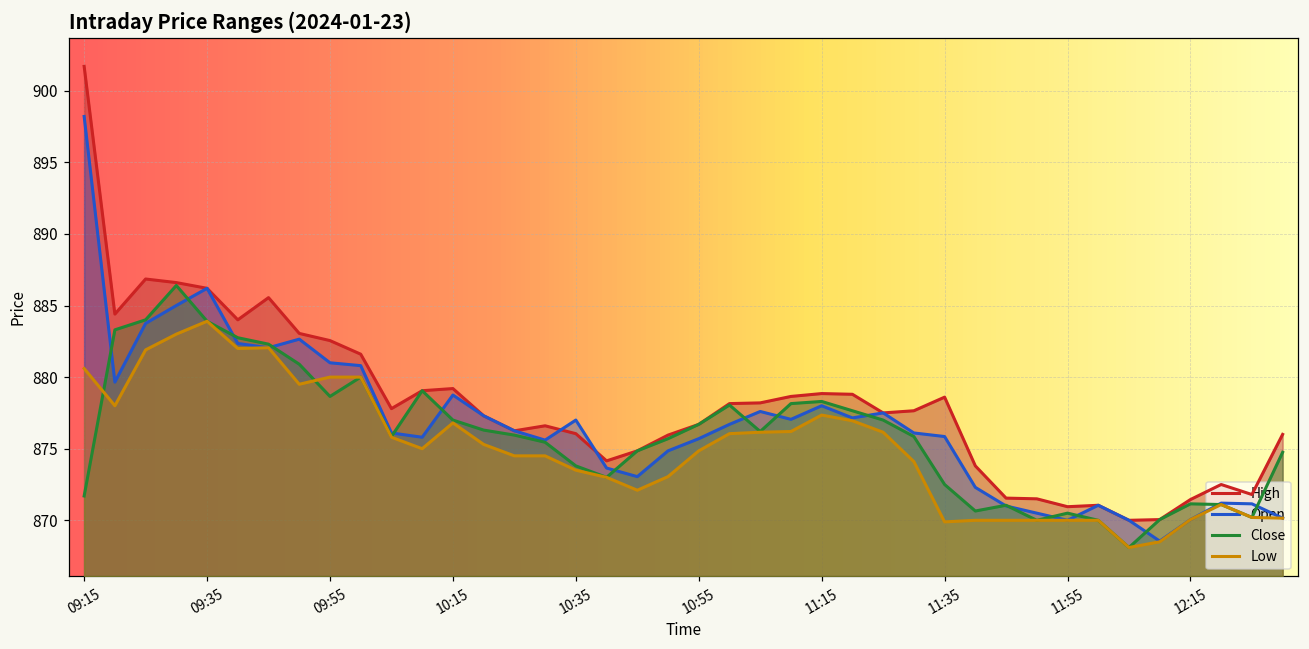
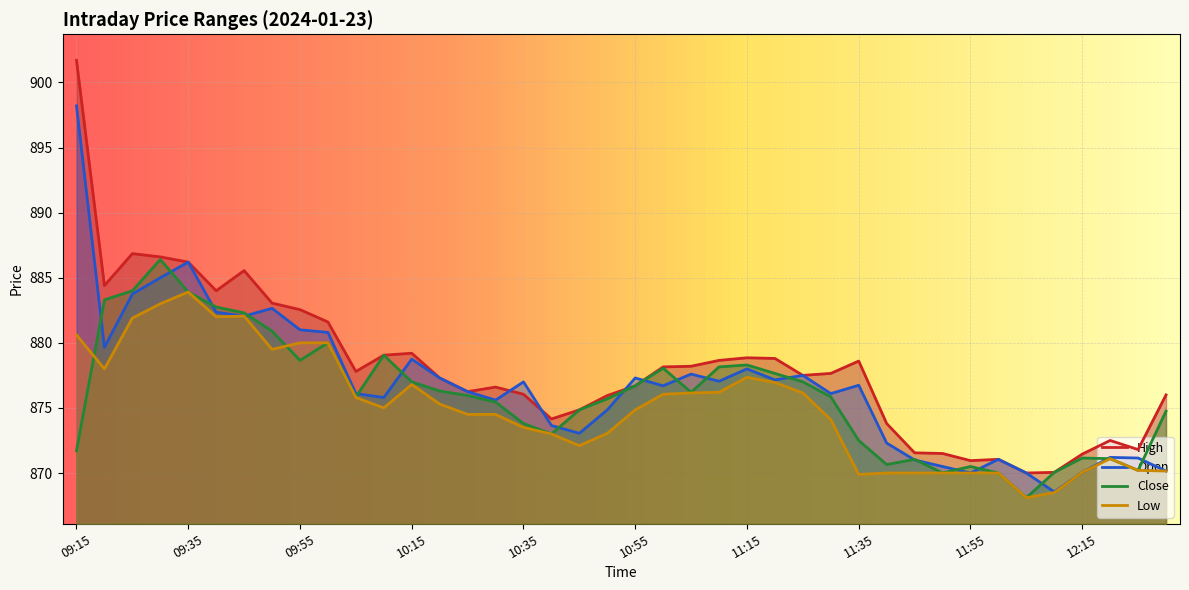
Open, 10:55: 875.7 -> 877.3
Open, 11:35: 875.9 -> 876.7
